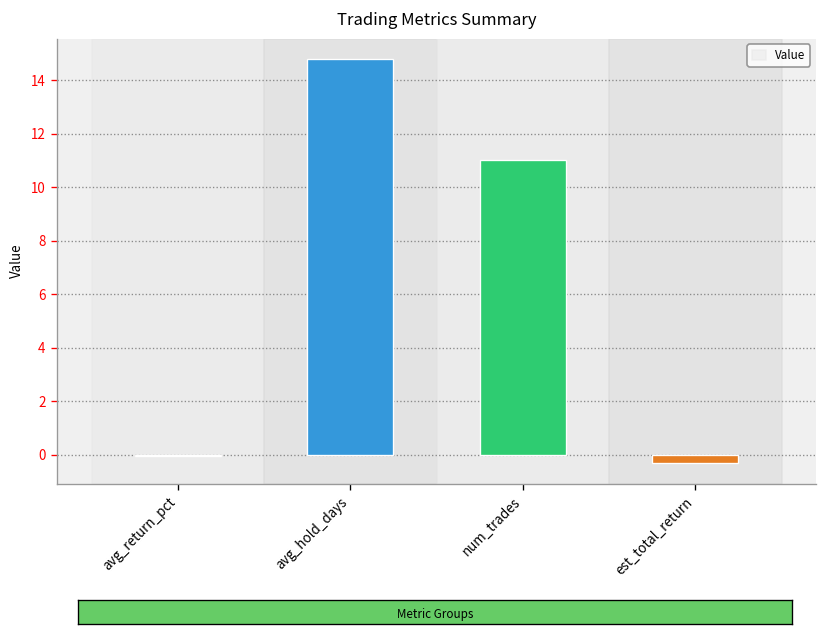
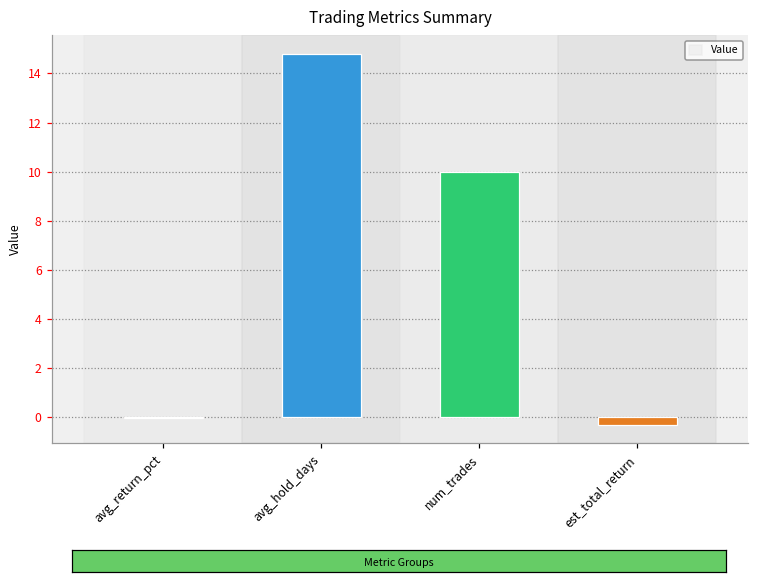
num_trades: 11 -> 10
